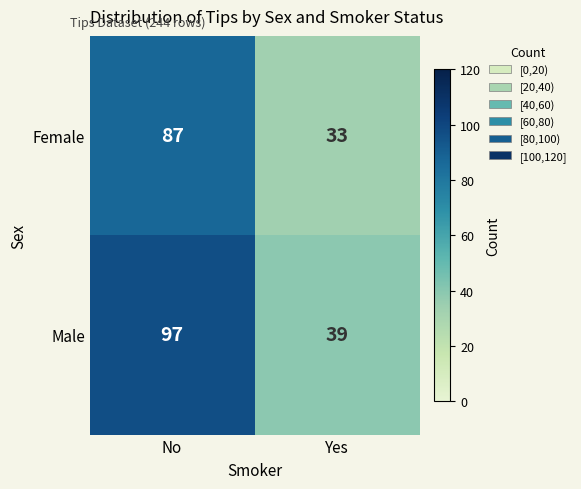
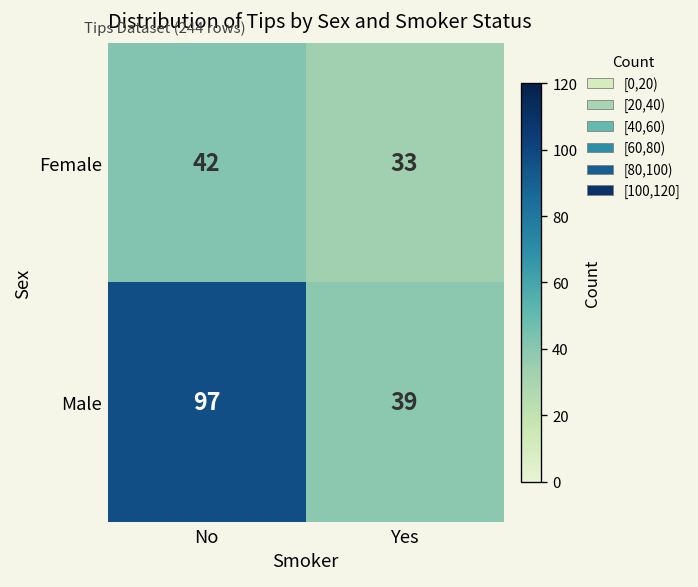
Female, No: 87 -> 42
